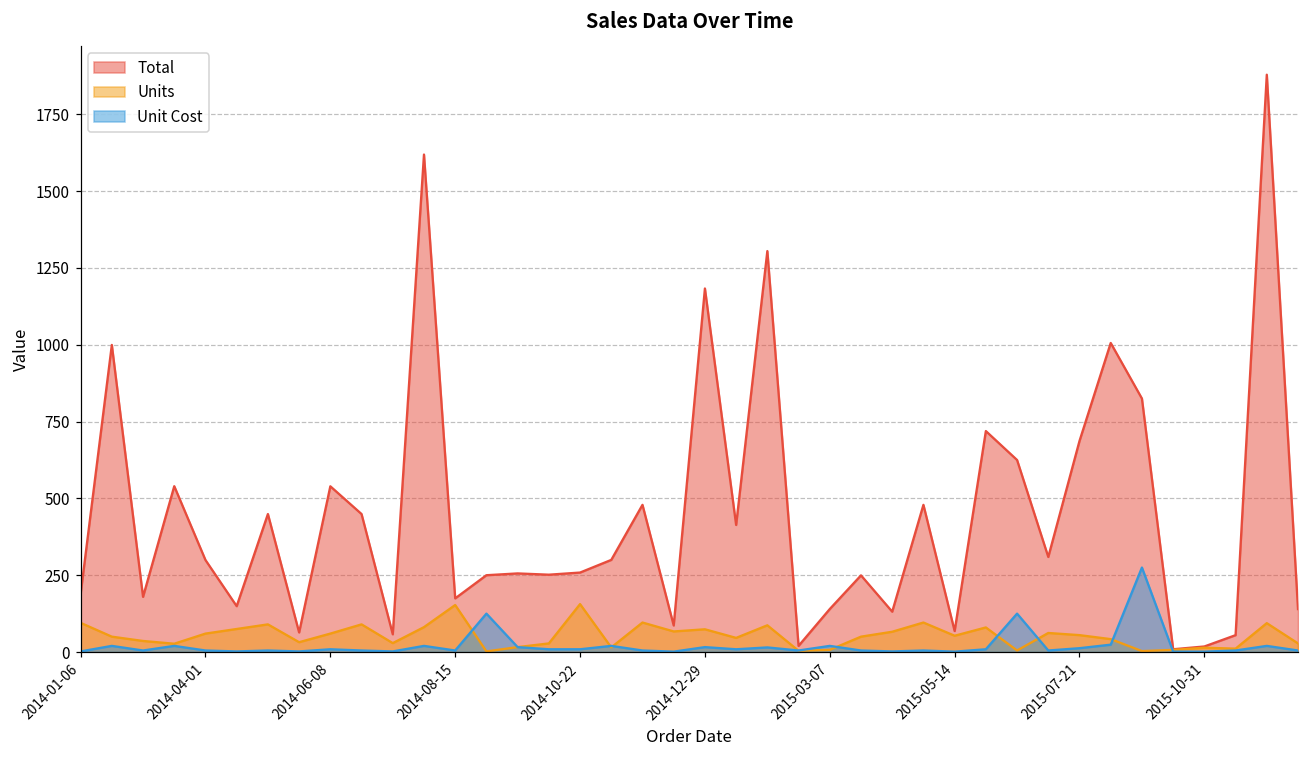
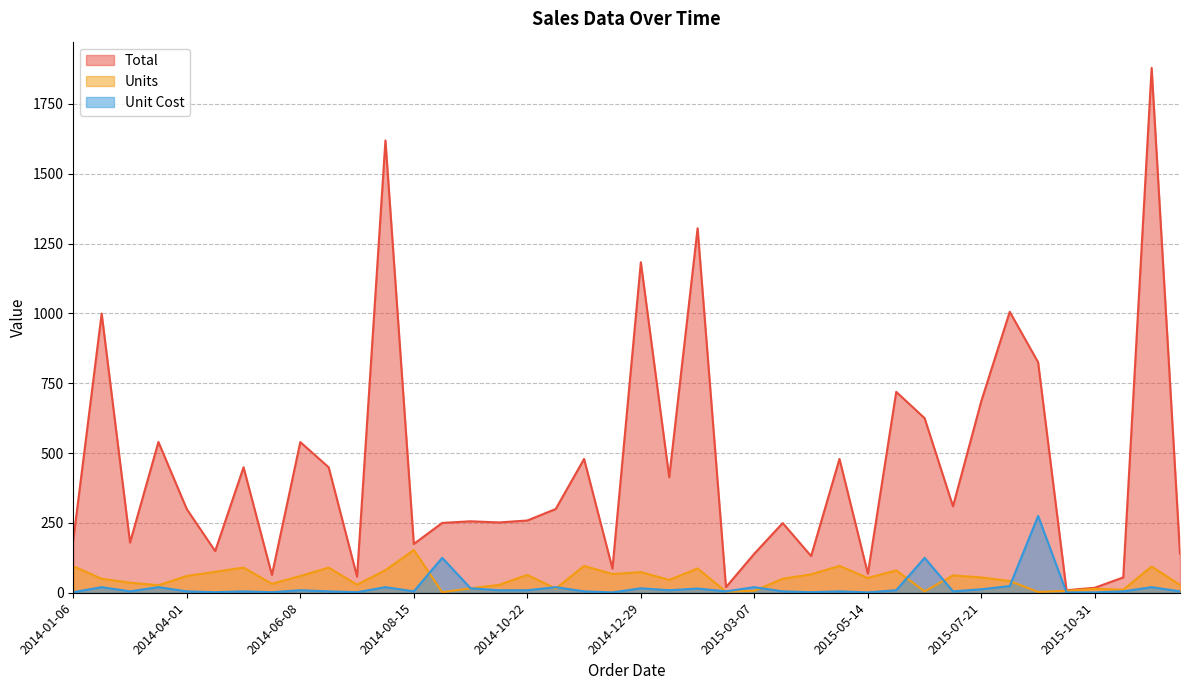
Units, 2014-10-22: 160 -> 60
